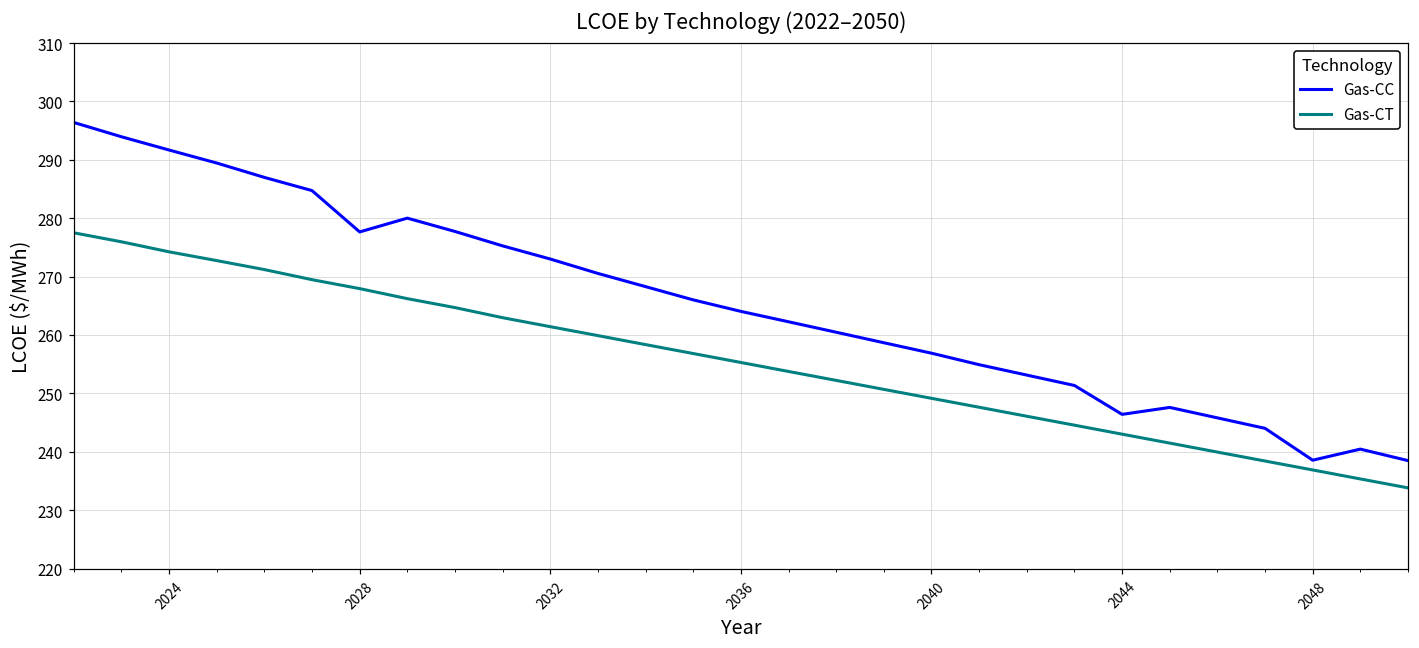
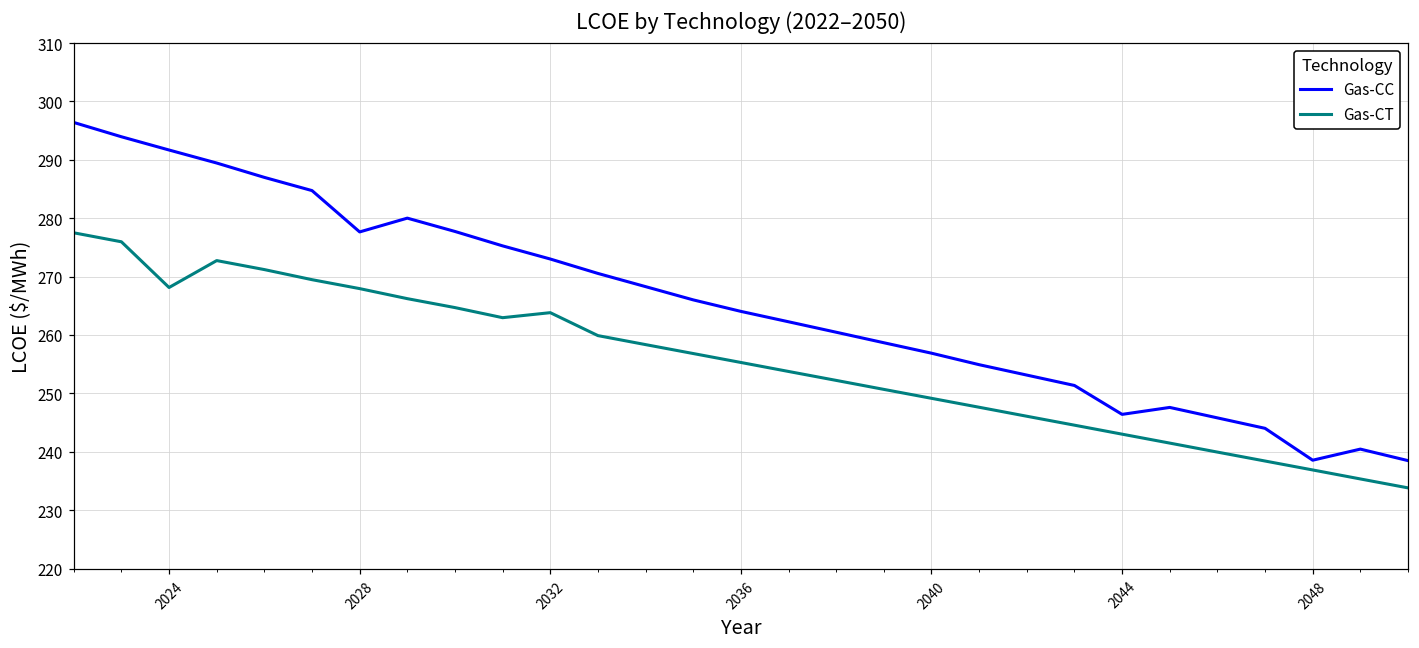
Gas-CT, 2024: 274 -> 268
Gas-CT, 2032: 261 -> 264
